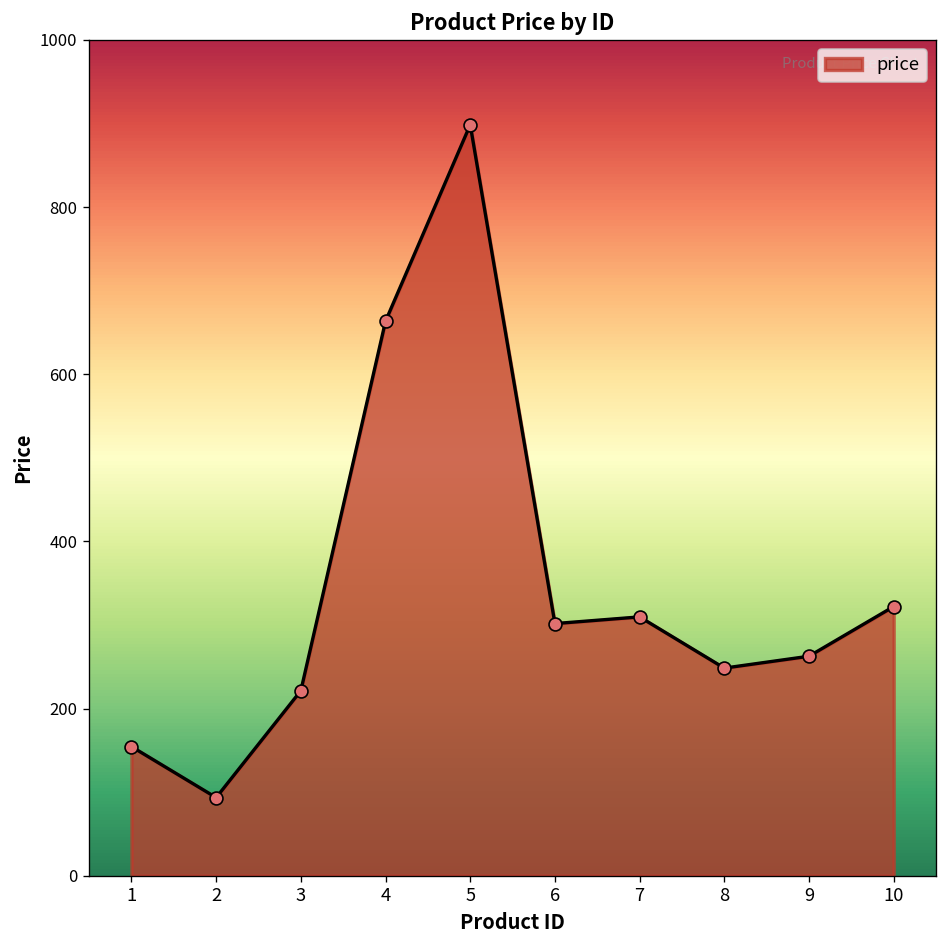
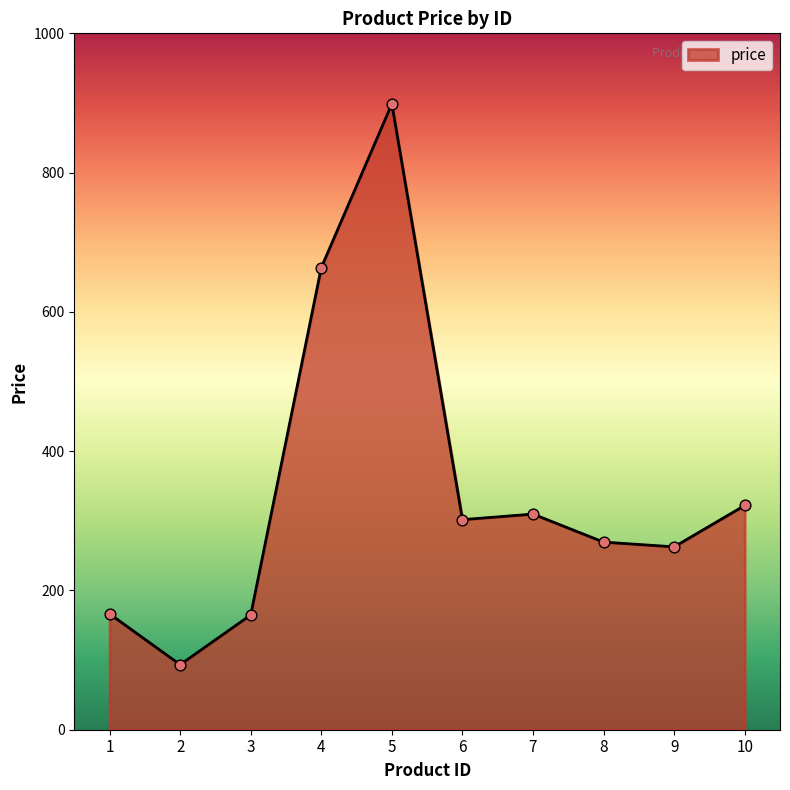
1: 150 -> 170
3: 220 -> 160
8: 250 -> 270
